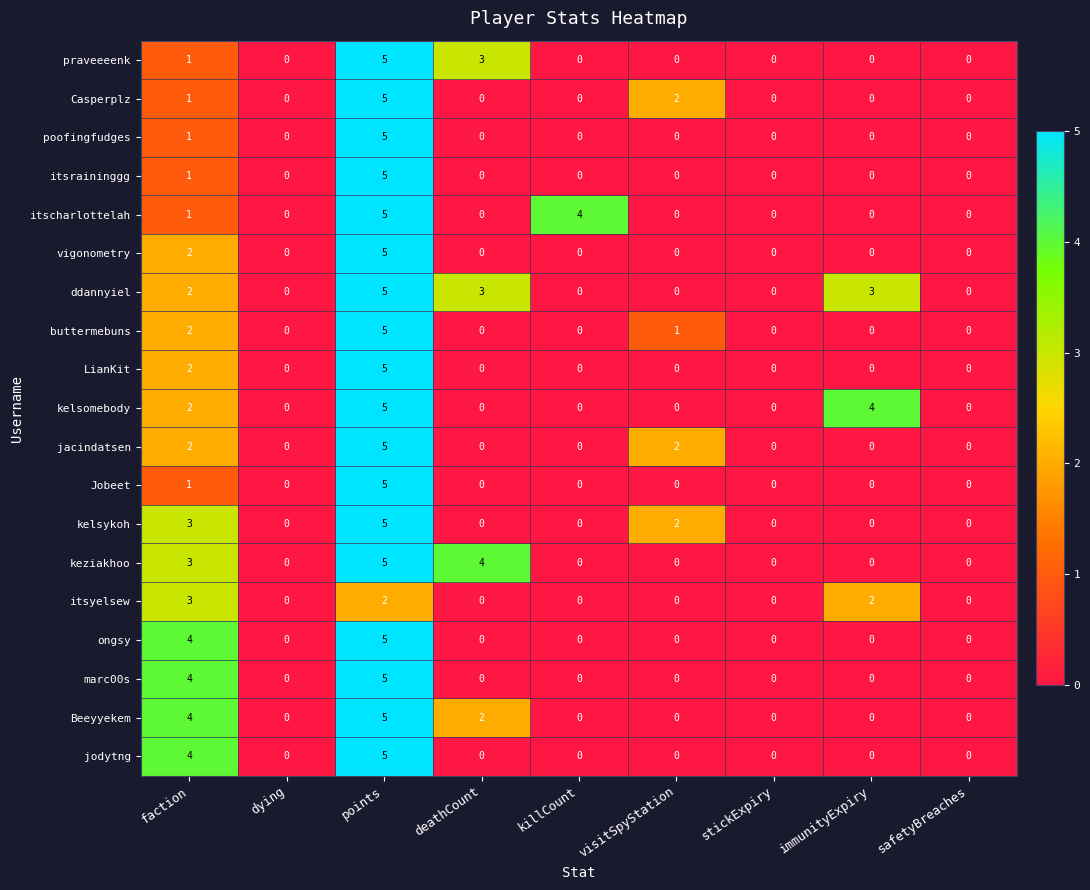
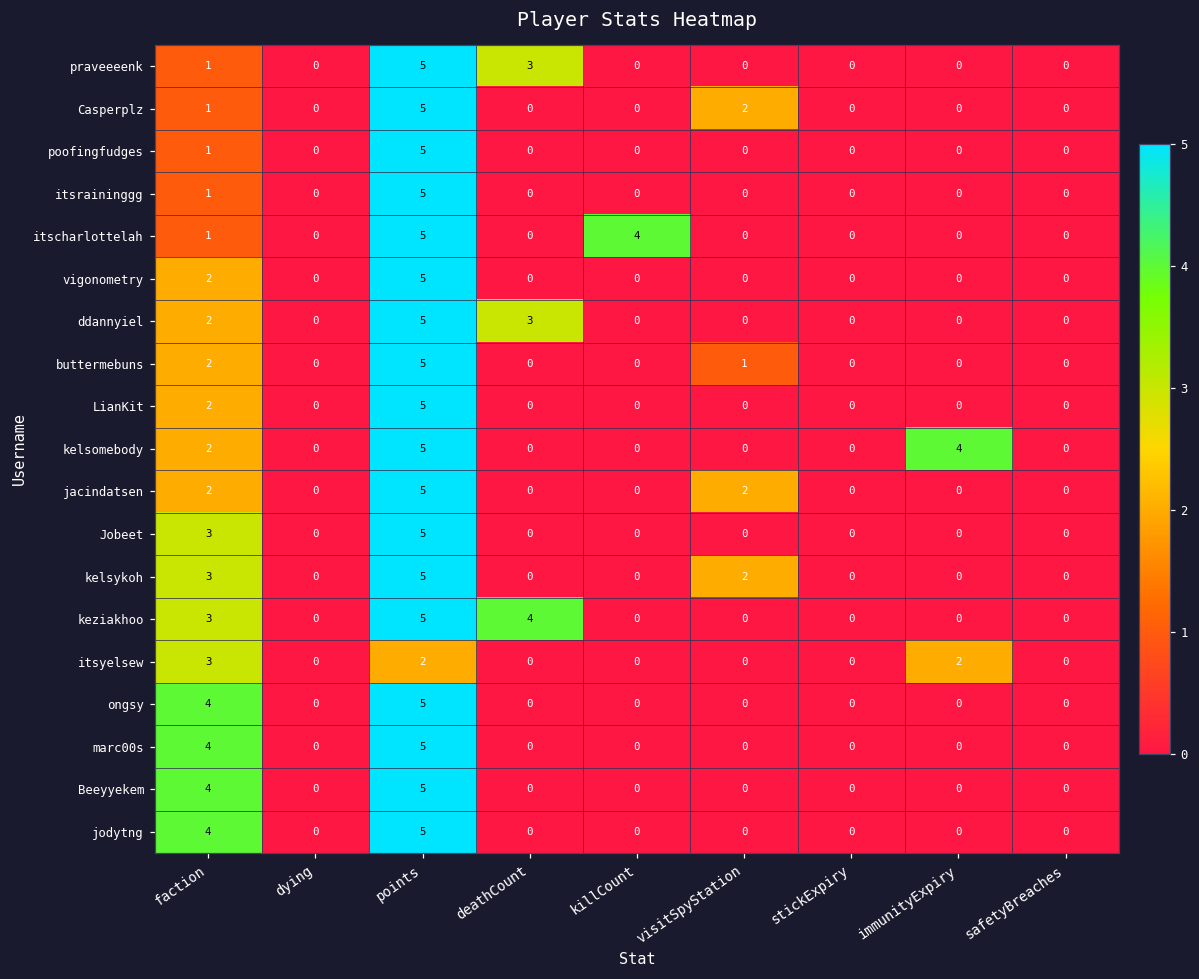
ddannyiel, immunityExpiry: 3 -> 0
Jobeet, faction: 1 -> 3
Beeyyekem, deathCount: 2 -> 0
